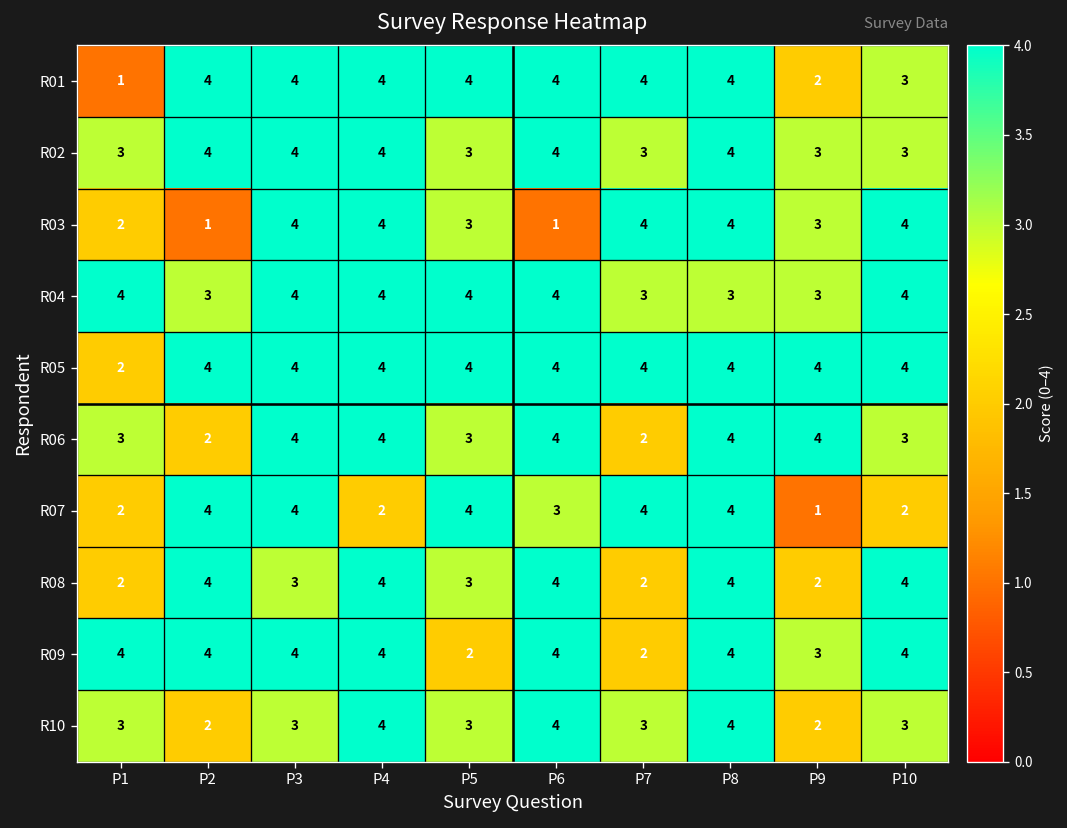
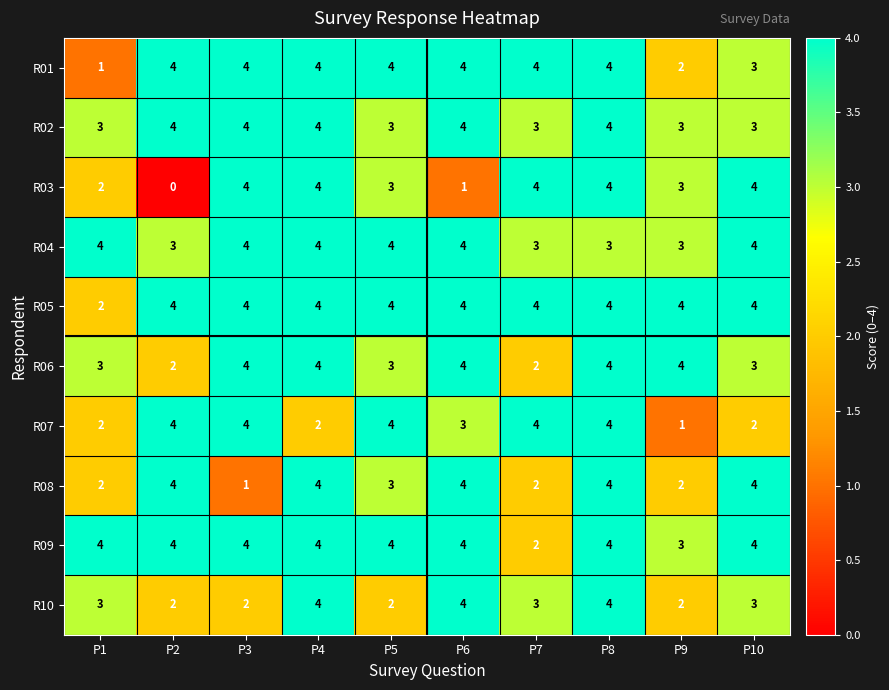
R03, P2: 1 -> 0
R08, P3: 3 -> 1
R09, P5: 2 -> 4
R10, P3: 3 -> 2
R10, P5: 3 -> 2
